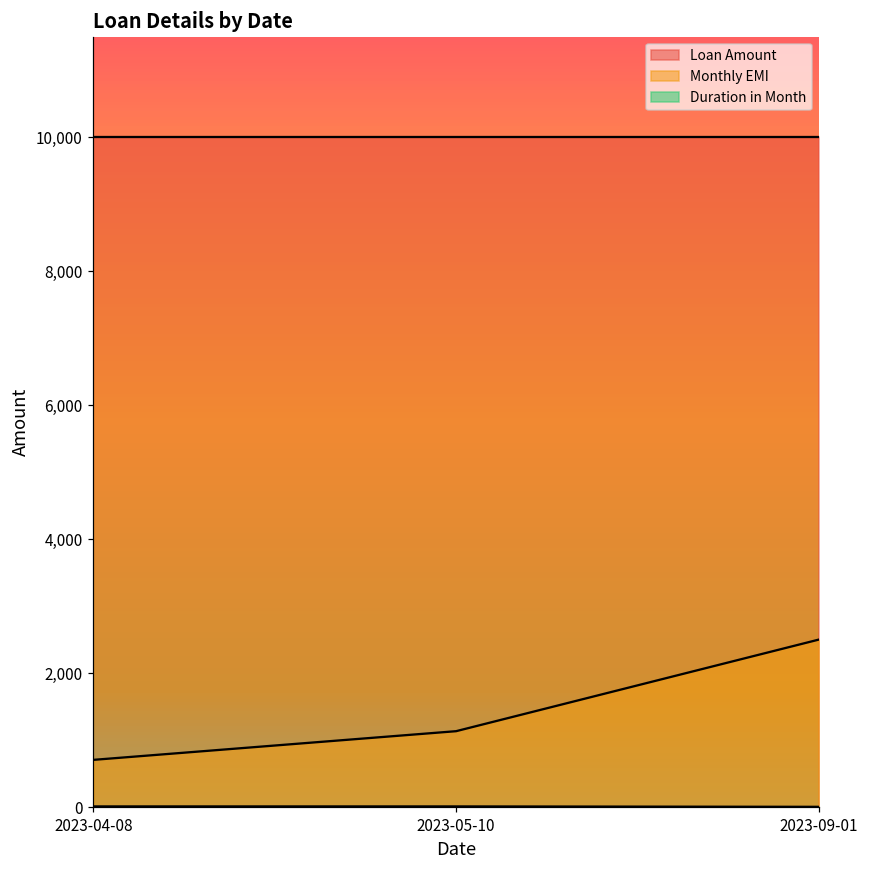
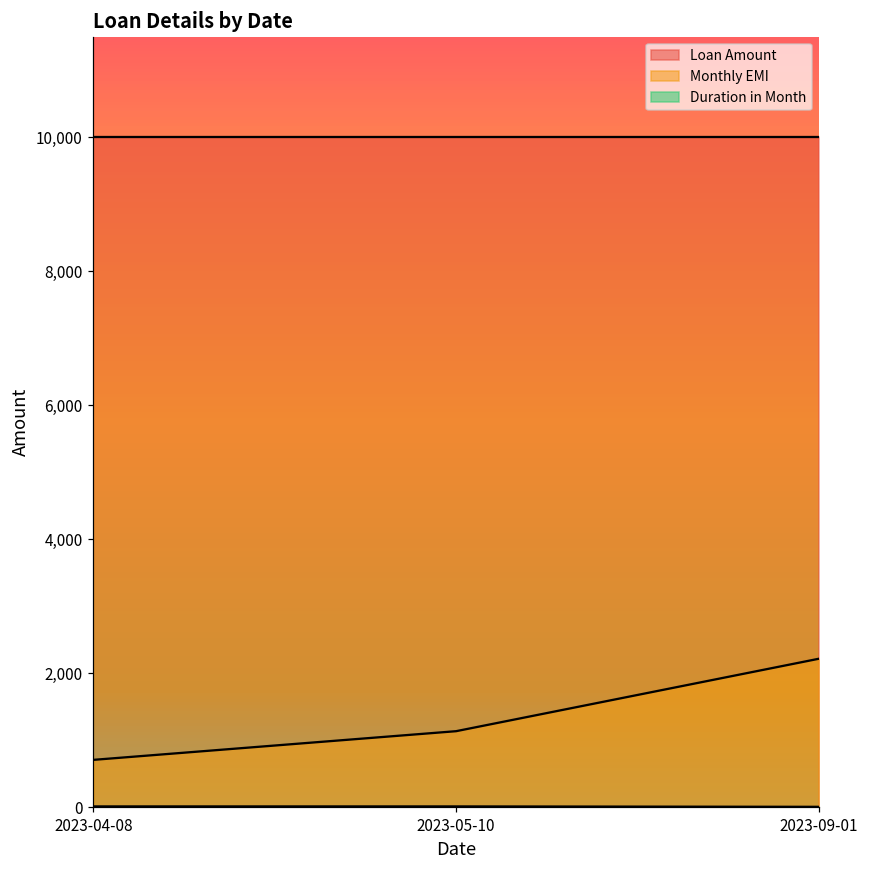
Monthly EMI, 2023-09-01: 2,500 -> 2,200
